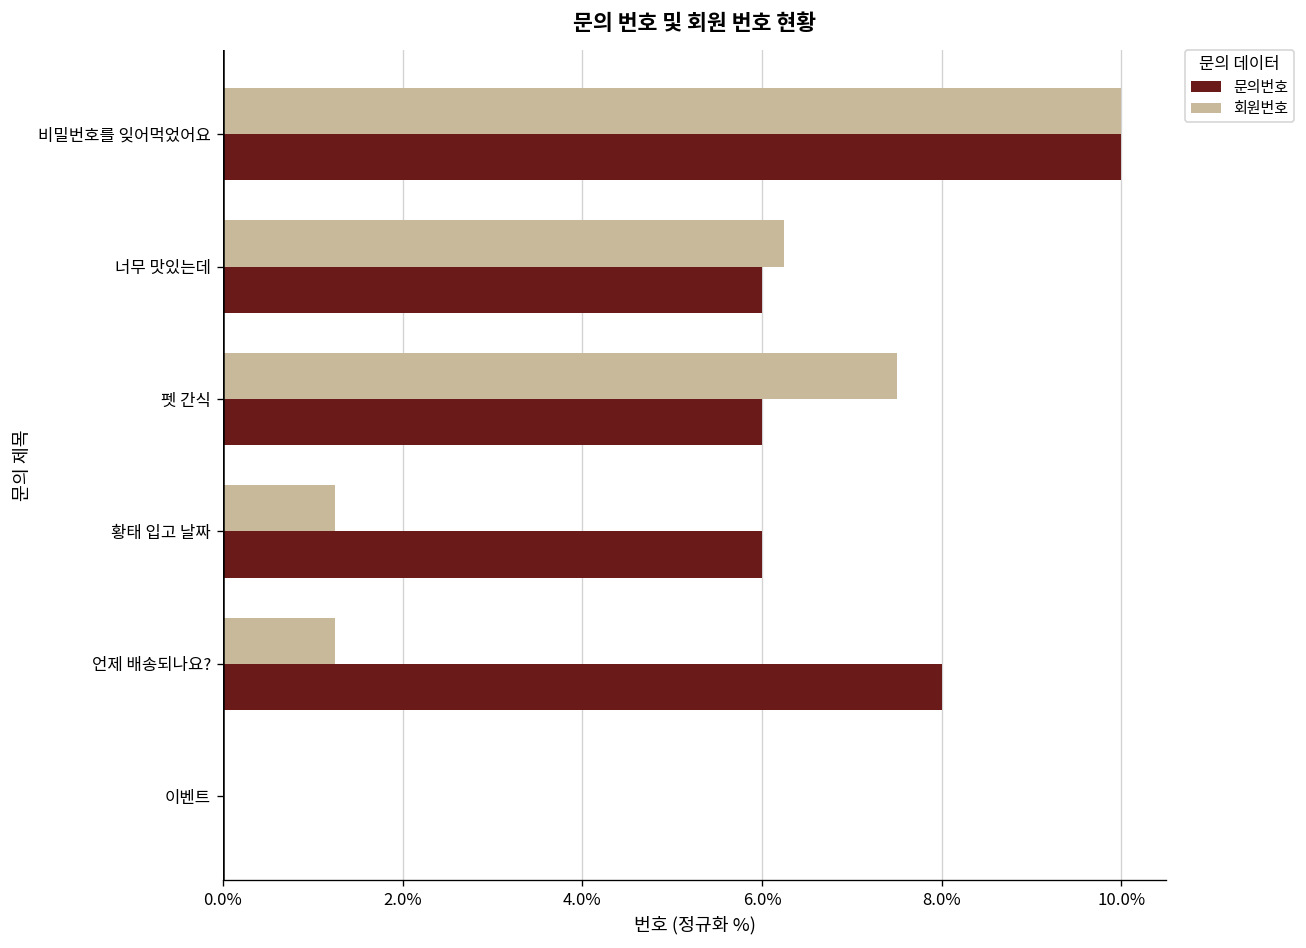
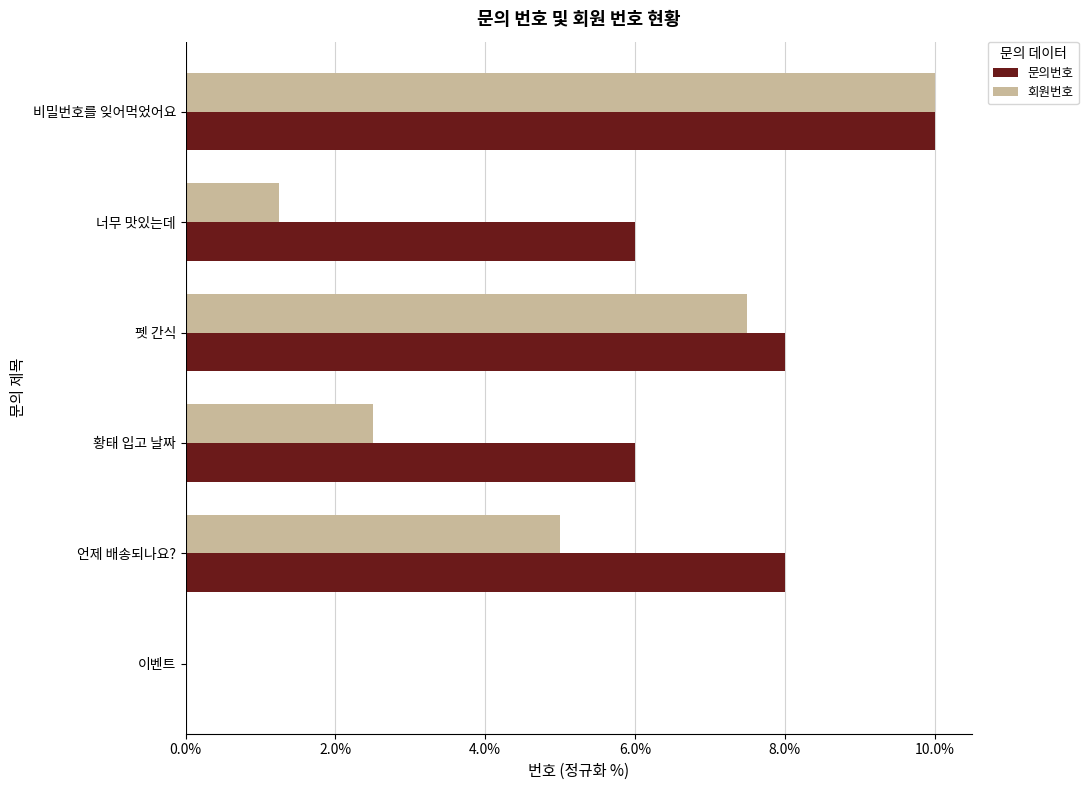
회원번호, 너무 맛있는데: 6.3% -> 1.3%
문의번호, 펫 간식: 6.0% -> 8.0%
회원번호, 황태 입고 날짜: 1.3% -> 2.5%
회원번호, 언제 배송되나요?: 1.3% -> 5.0%
